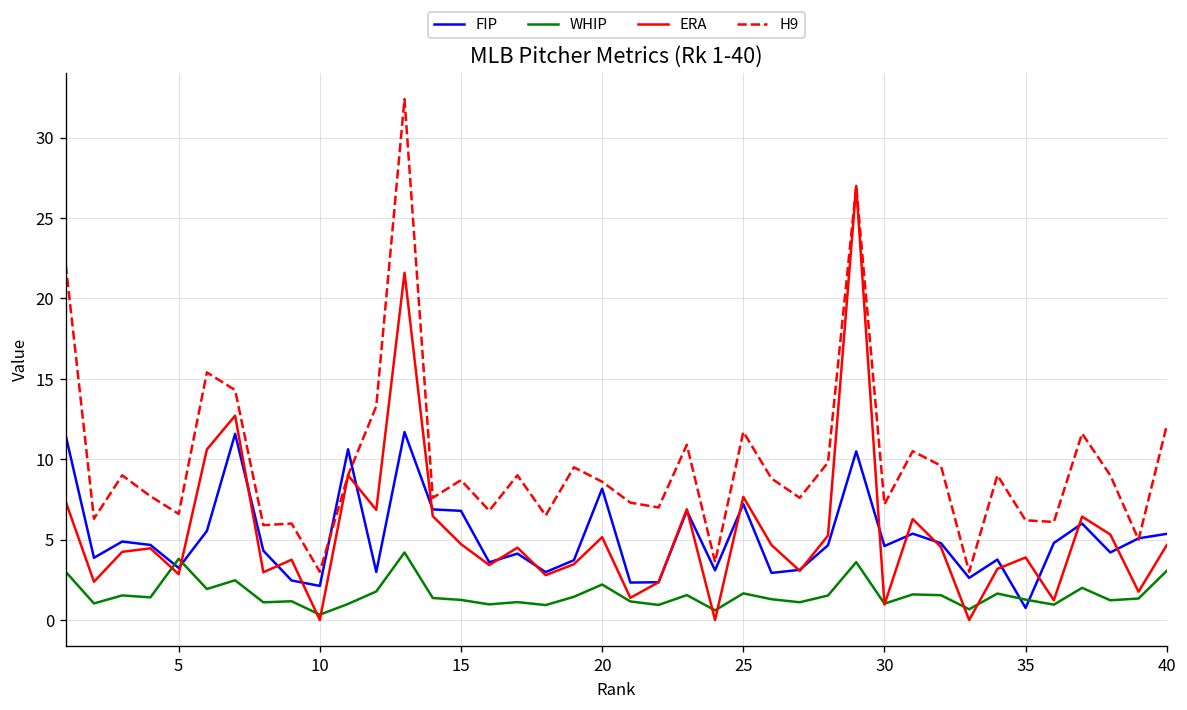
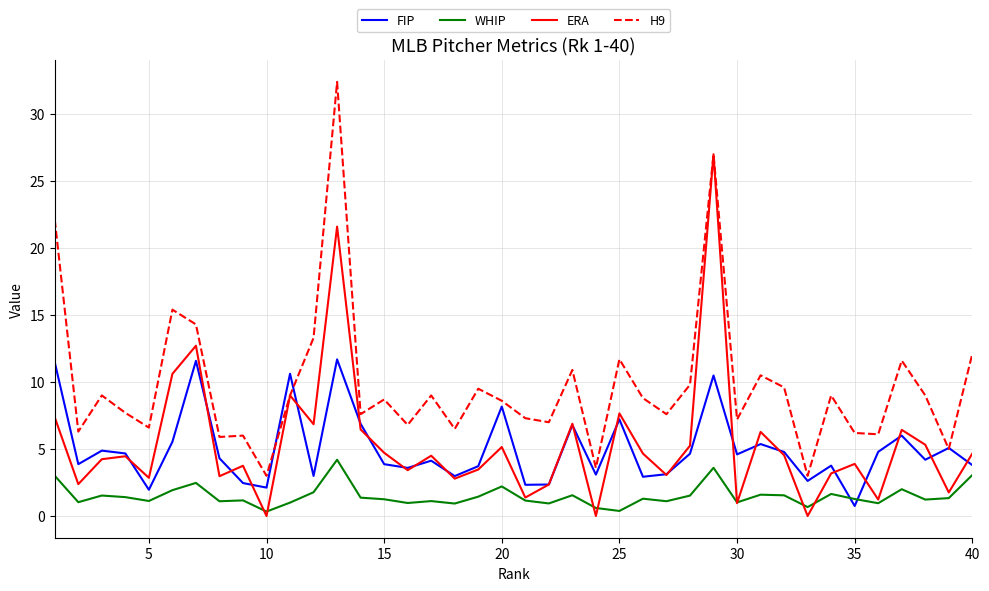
FIP, 5: 3.2 -> 2.0
WHIP, 5: 3.8 -> 1.1
FIP, 15: 6.8 -> 3.9
WHIP, 25: 1.7 -> 0.4
FIP, 40: 5.4 -> 3.8
